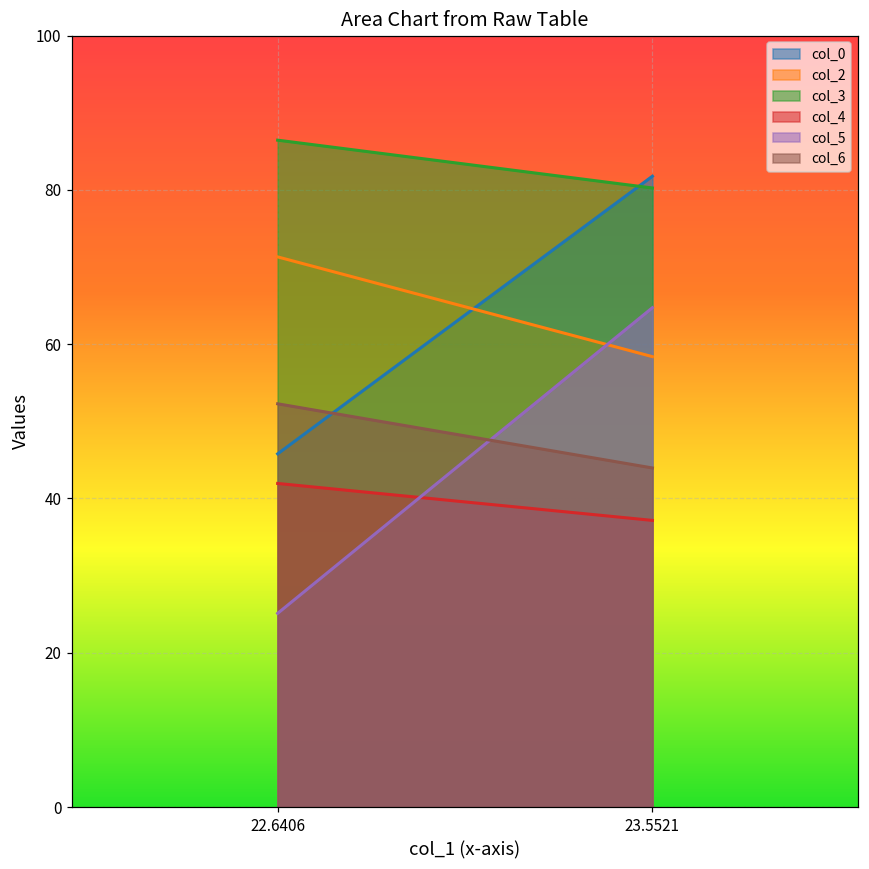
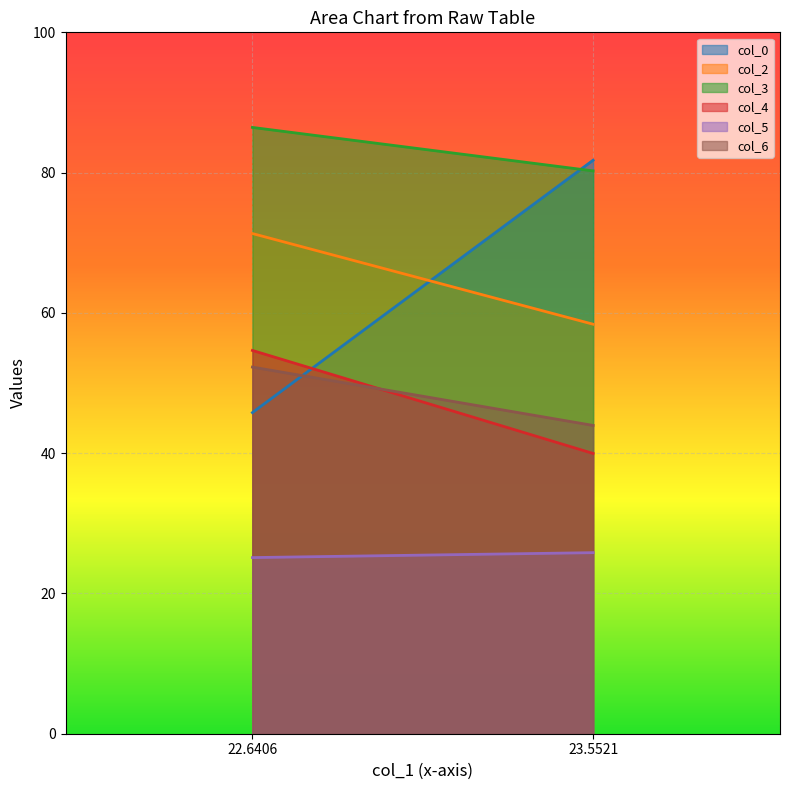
col_4, 22.6406: 42 -> 55
col_4, 23.5521: 37 -> 40
col_5, 23.5521: 65 -> 26
